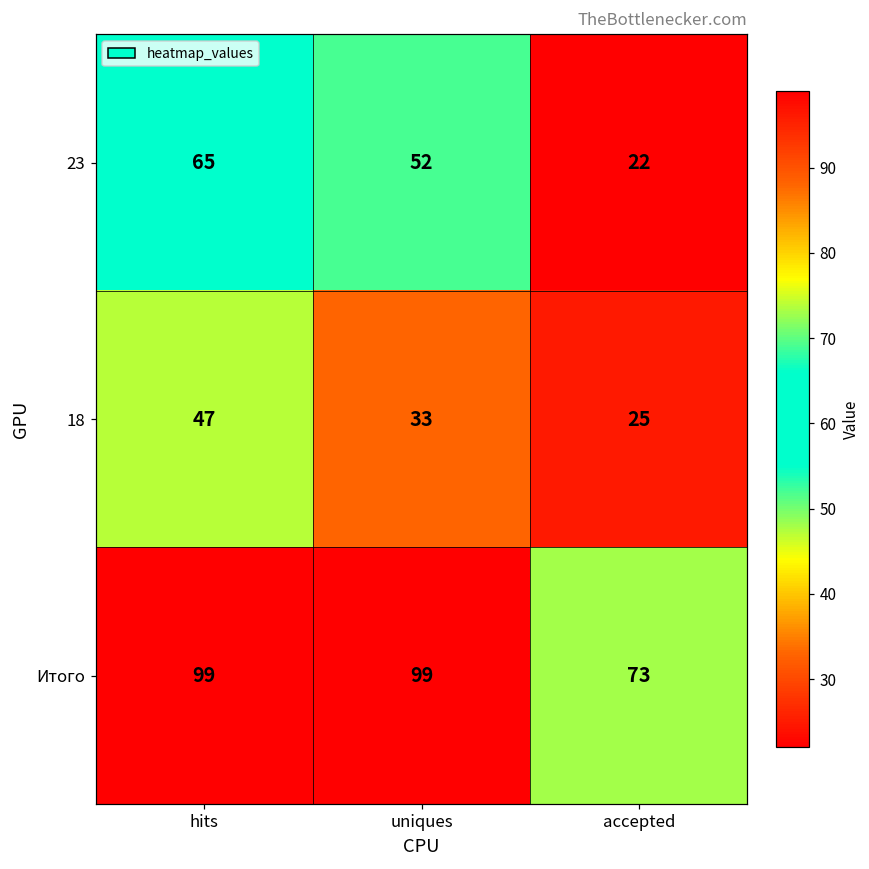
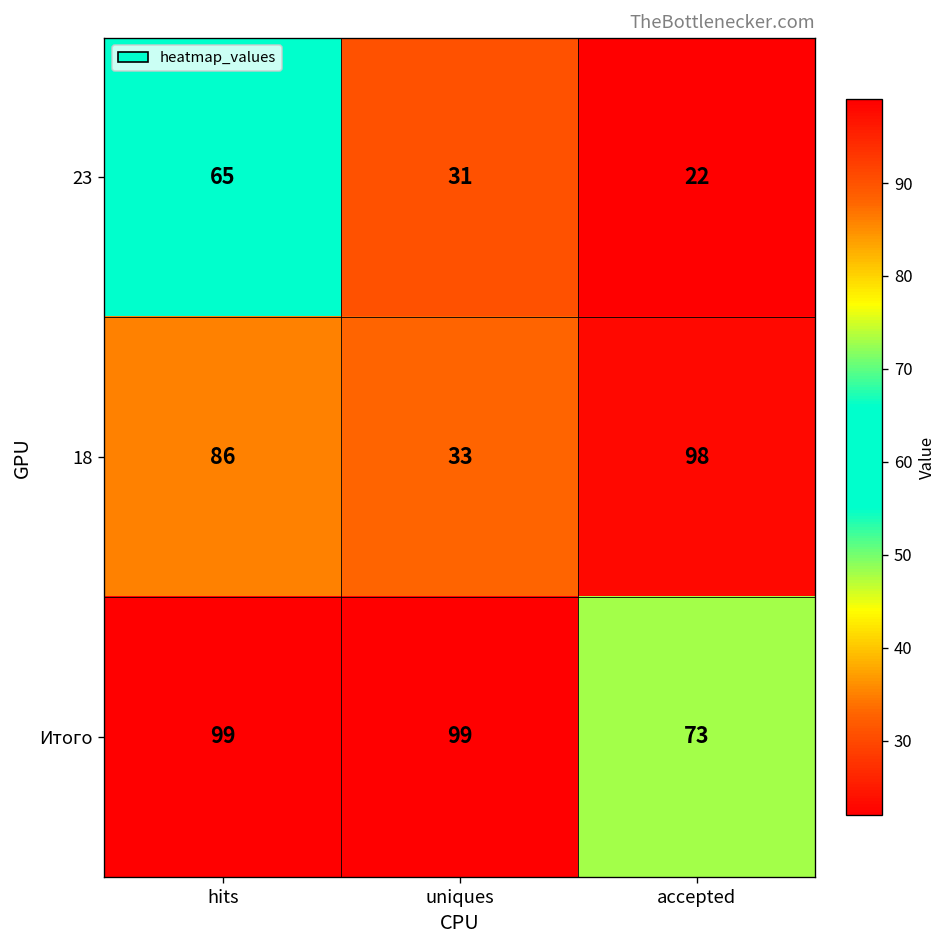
23, uniques: 52 -> 31
18, hits: 47 -> 86
18, accepted: 25 -> 98
